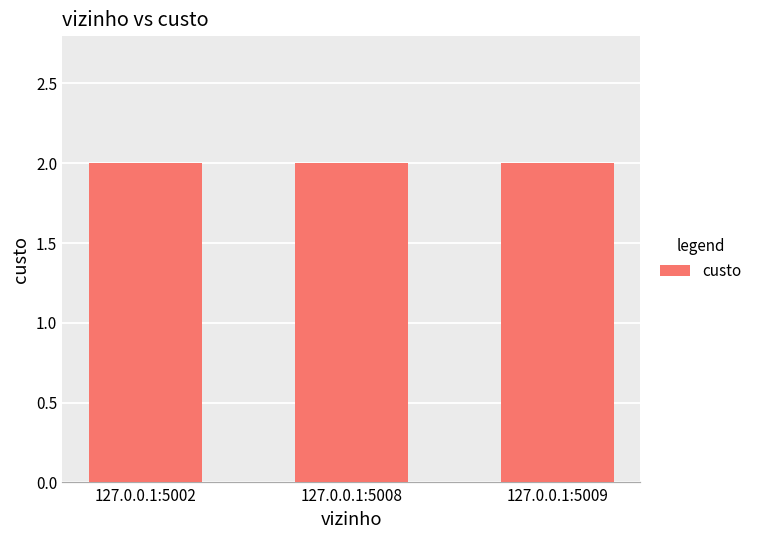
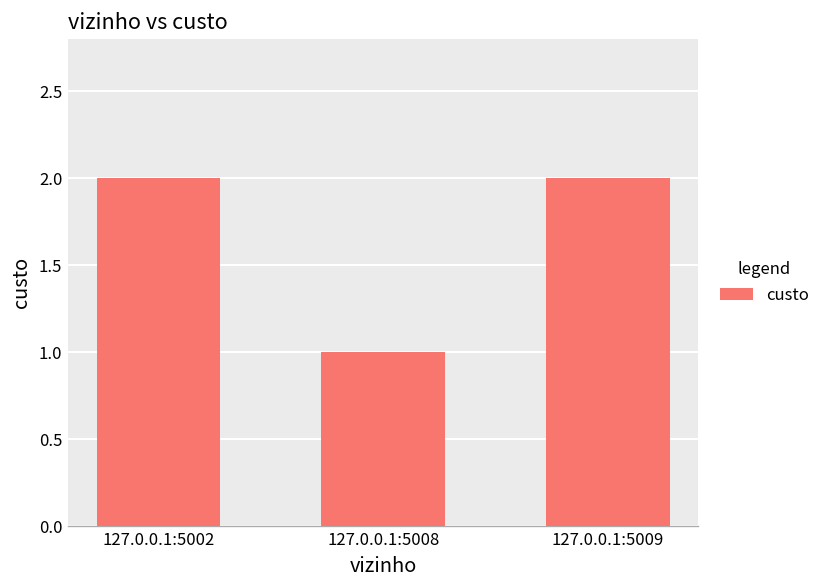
127.0.0.1:5008: 2 -> 1
